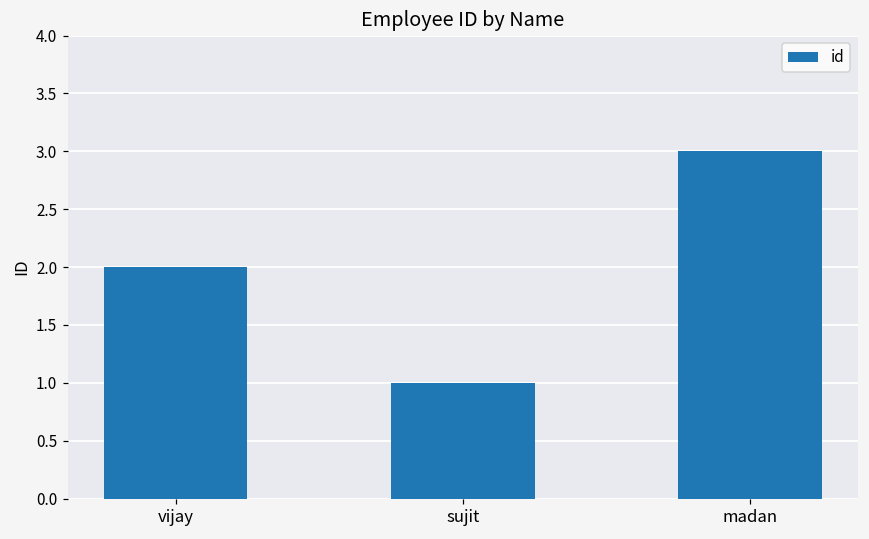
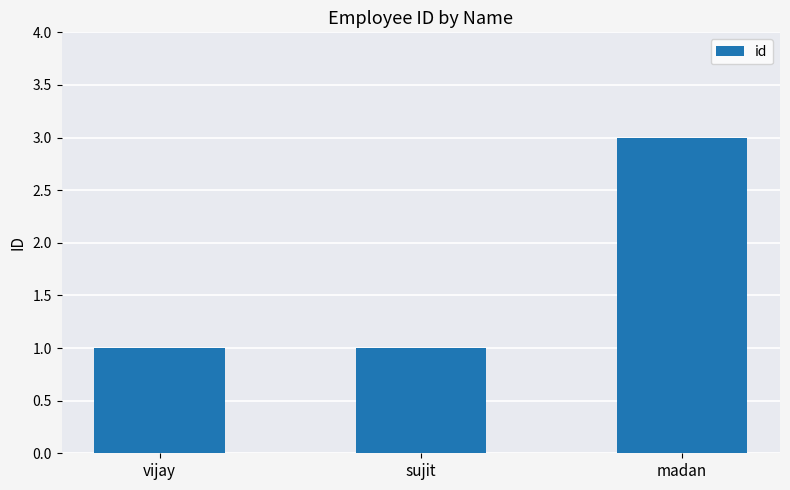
vijay: 2 -> 1
